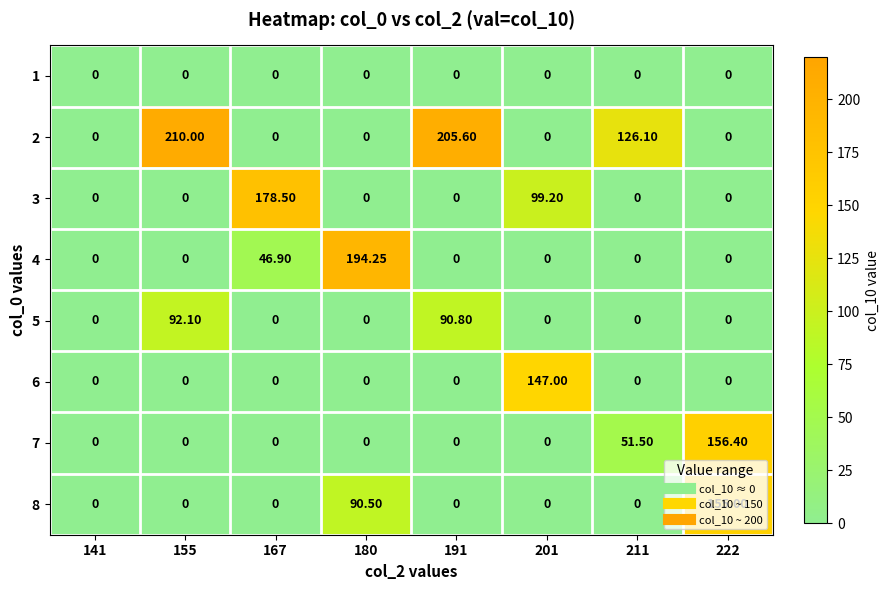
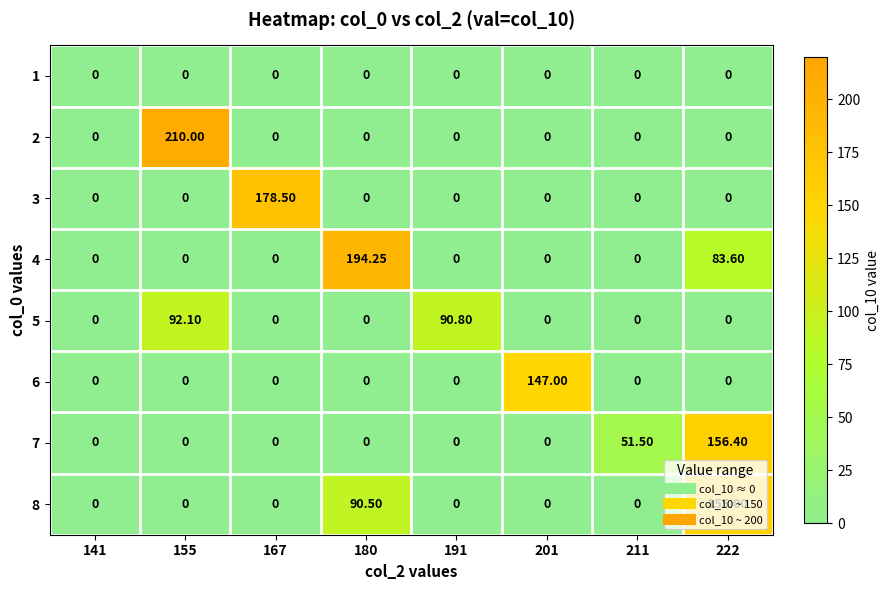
2, 191: 205.60 -> 0
2, 211: 126.10 -> 0
3, 201: 99.20 -> 0
4, 167: 46.90 -> 0
4, 222: 0 -> 83.60
